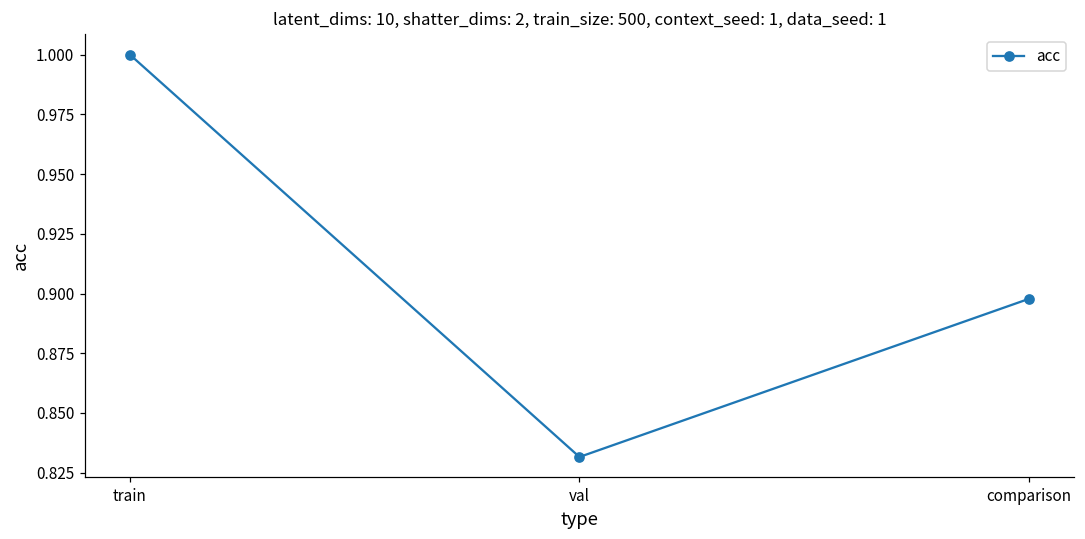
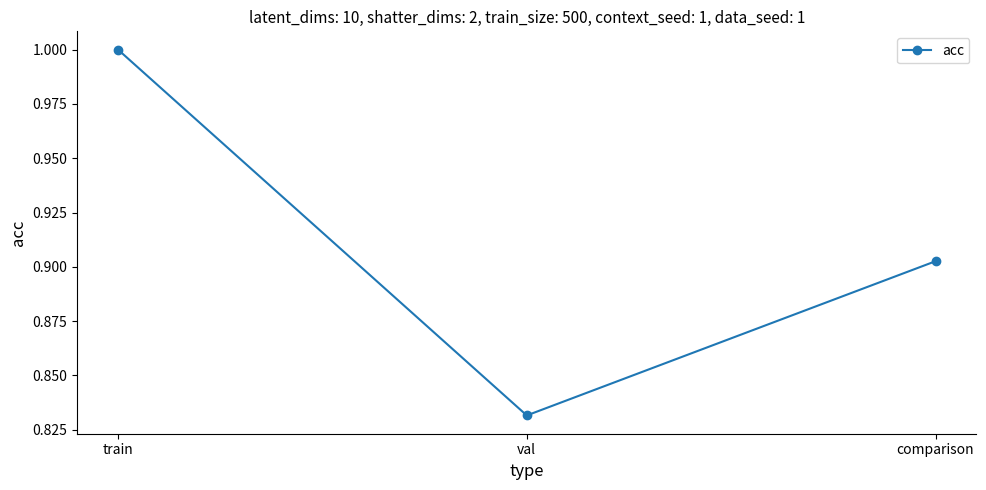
comparison: 0.898 -> 0.903
